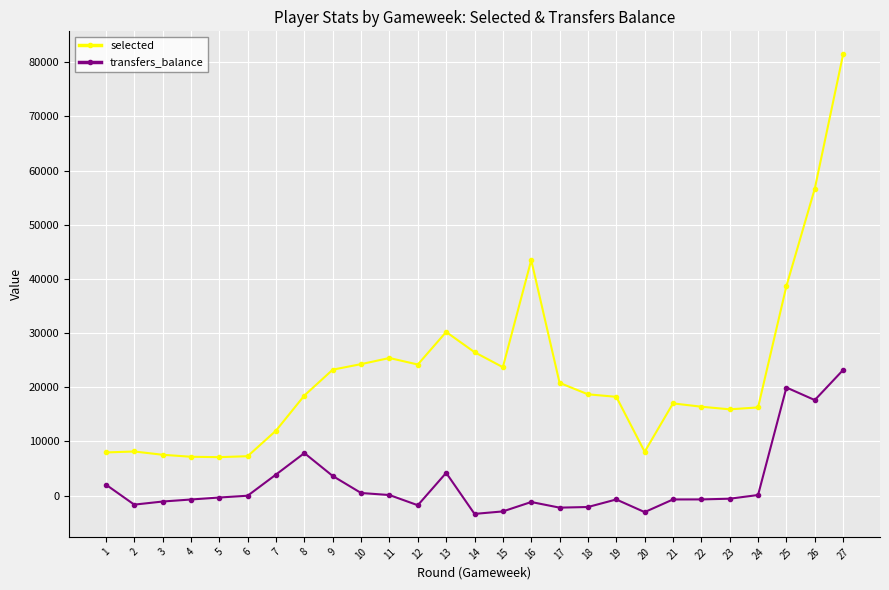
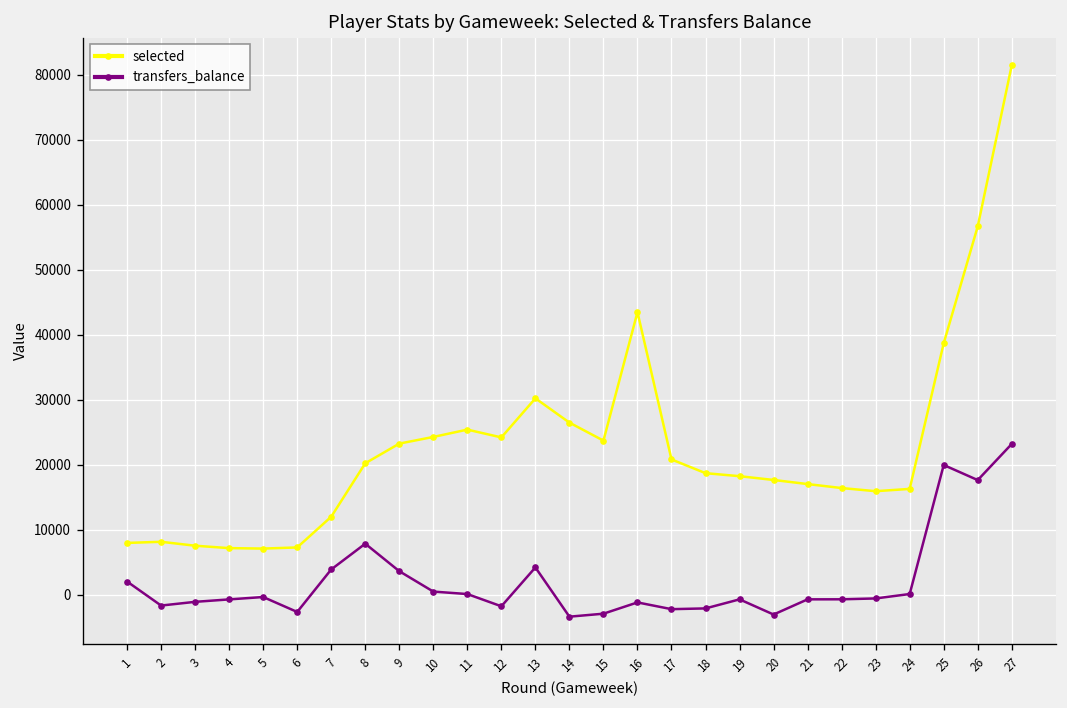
transfers_balance, 6: 0 -> -3000
selected, 8: 18000 -> 20000
selected, 20: 8000 -> 18000
